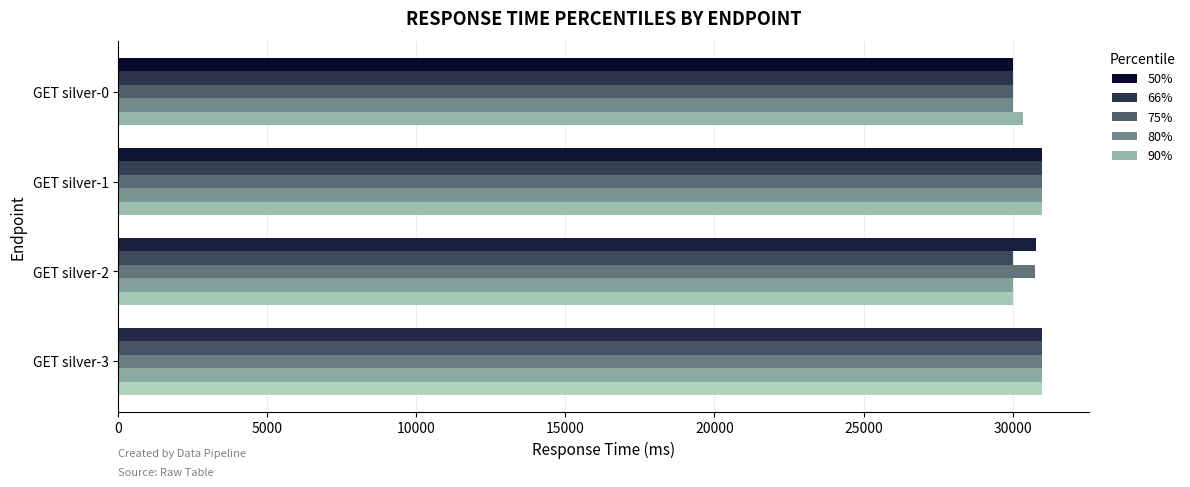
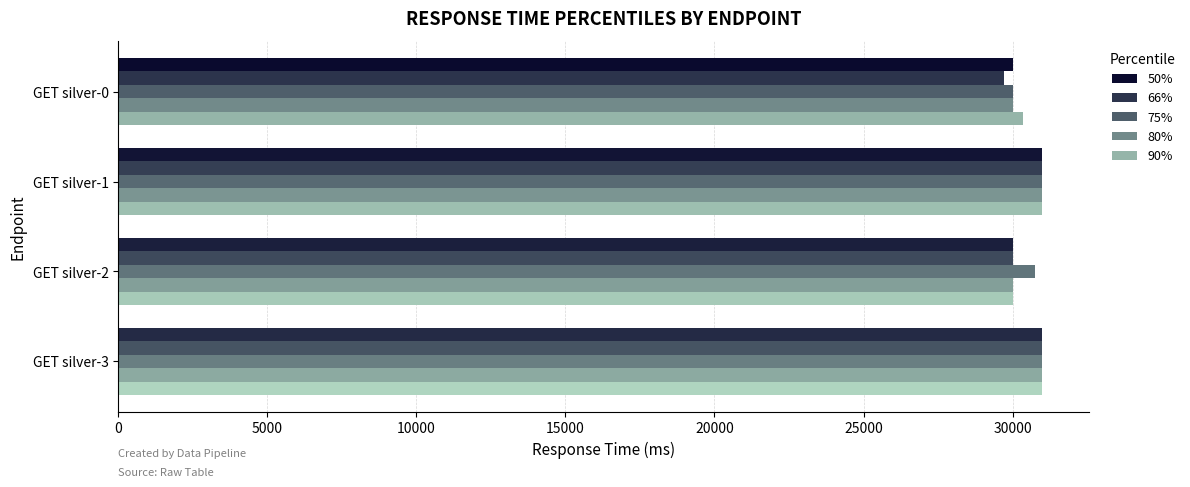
66%, GET silver-0: 30000 -> 29700
50%, GET silver-2: 30800 -> 30000
